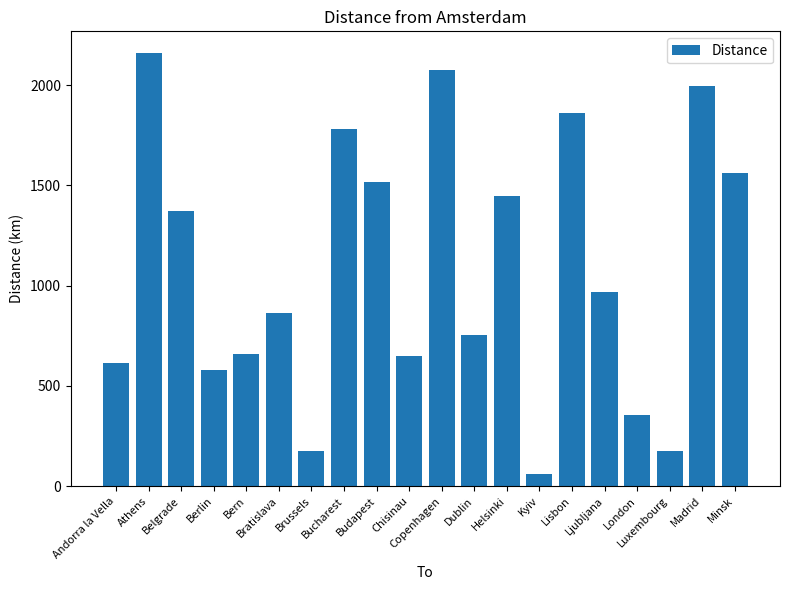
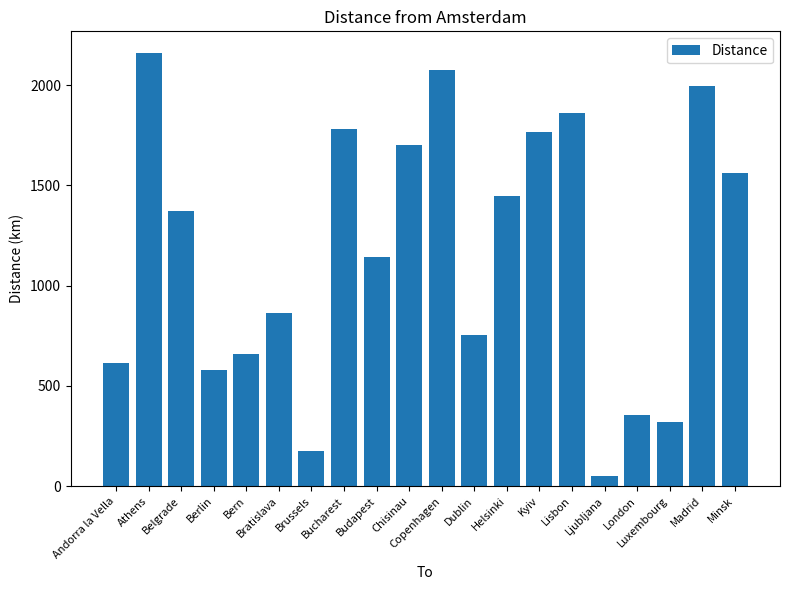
Budapest: 1520 -> 1150
Chisinau: 650 -> 1700
Kyiv: 60 -> 1770
Ljubljana: 970 -> 50
Luxembourg: 180 -> 320
